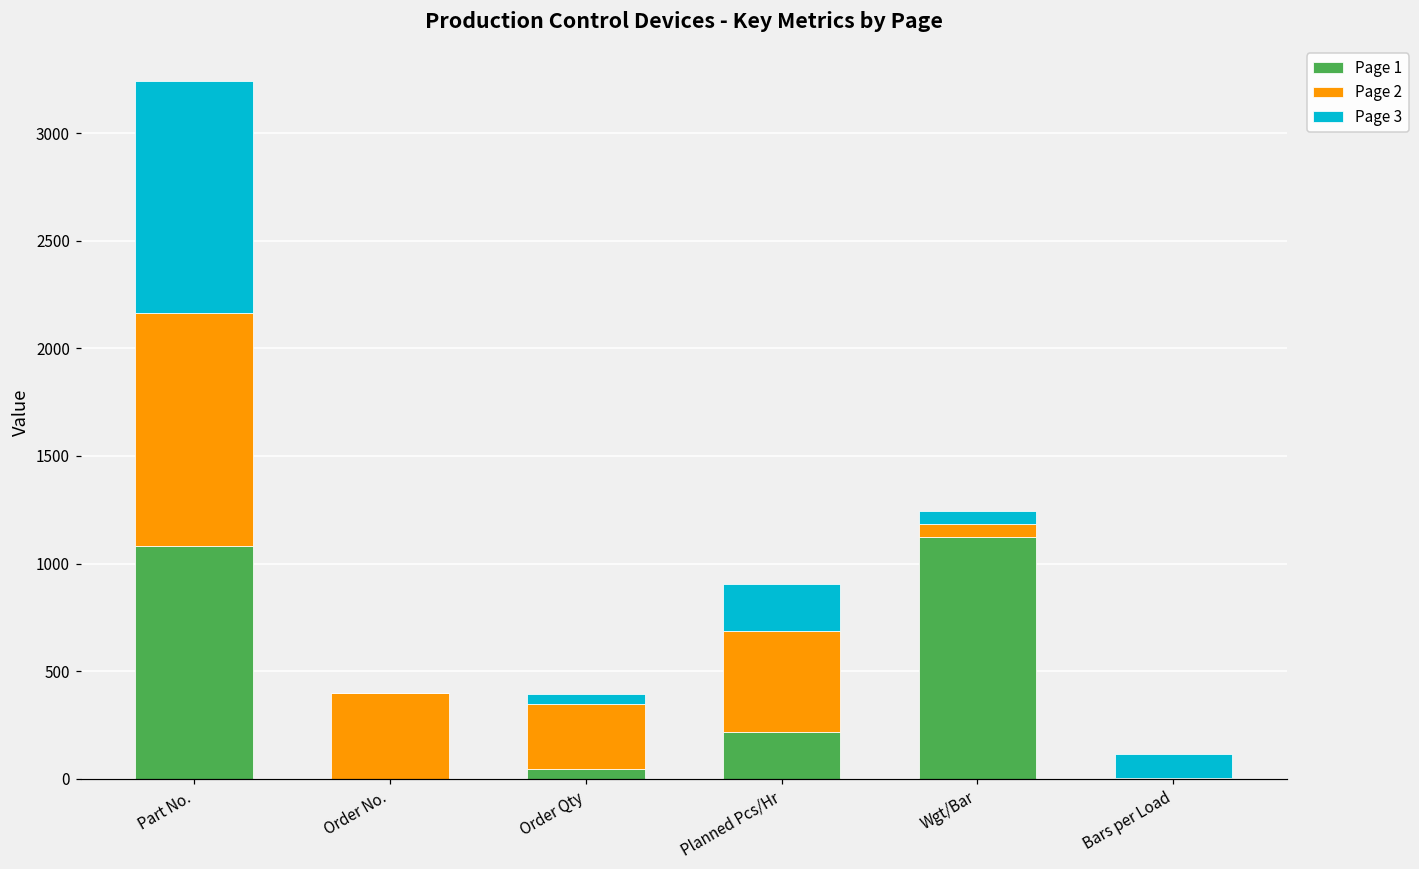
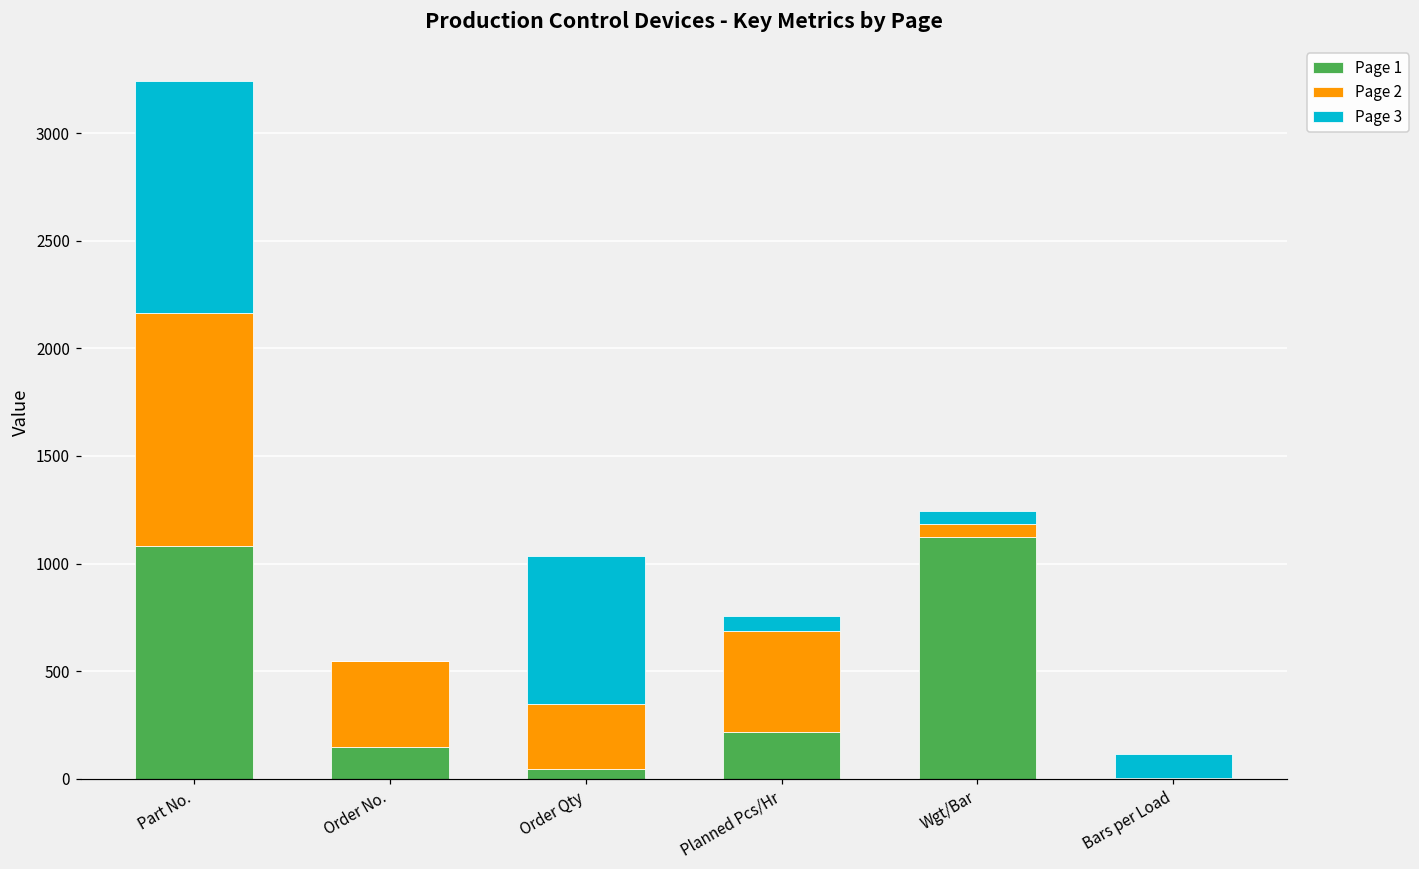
Page 1, Order No.: 0 -> 150
Page 3, Order Qty: 50 -> 690
Page 3, Planned Pcs/Hr: 220 -> 70
